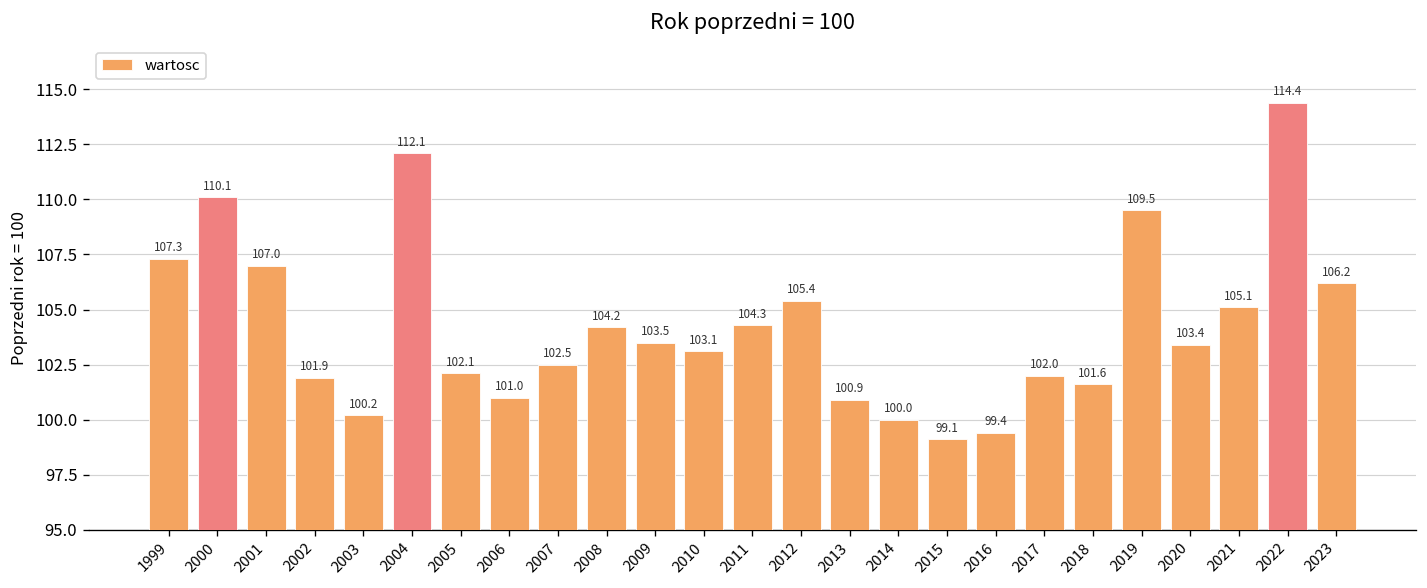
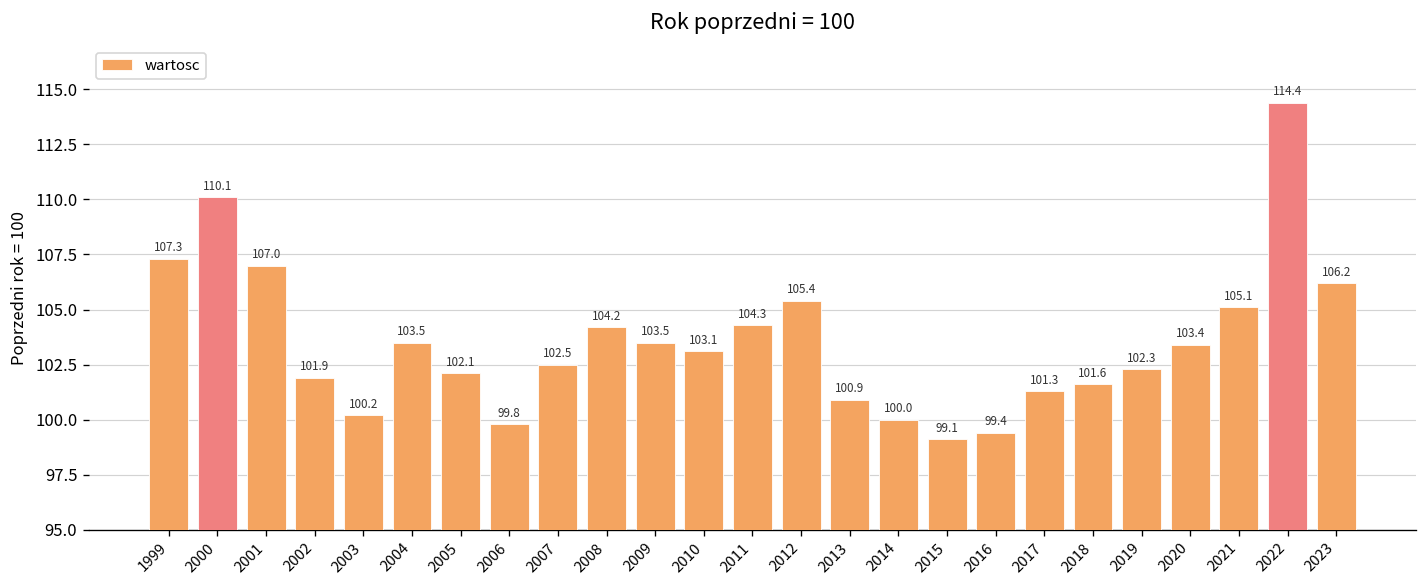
2004: 112.1 -> 103.5
2006: 101.0 -> 99.8
2017: 102.0 -> 101.3
2019: 109.5 -> 102.3
